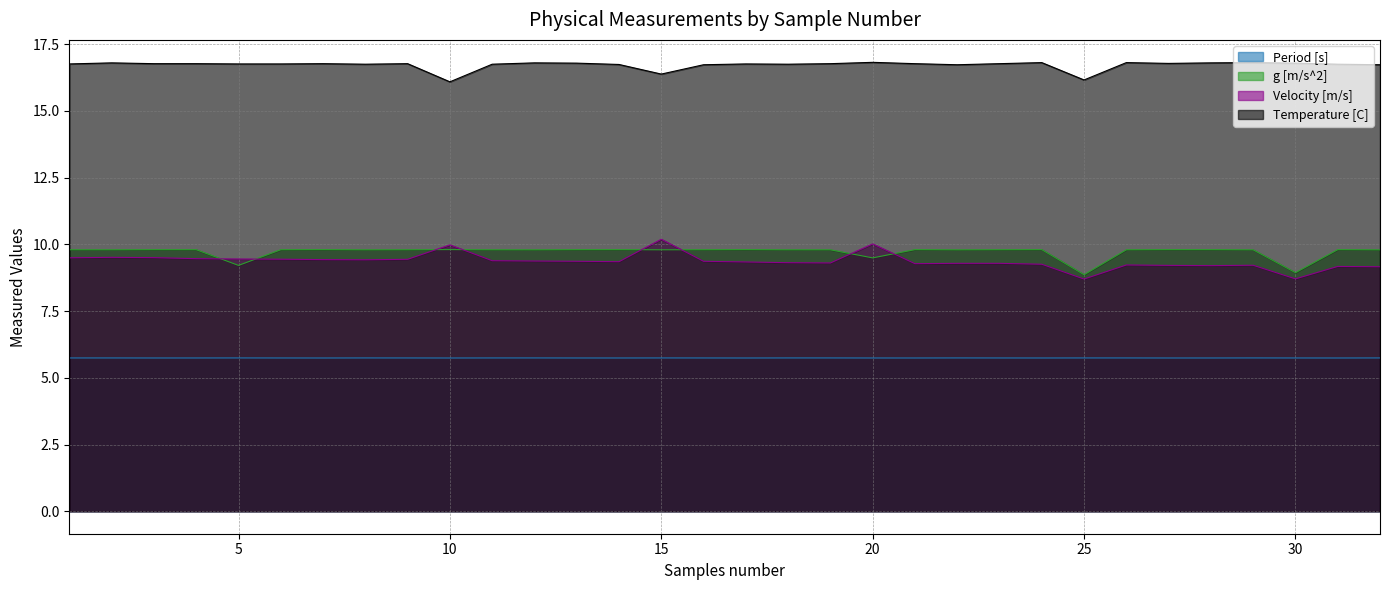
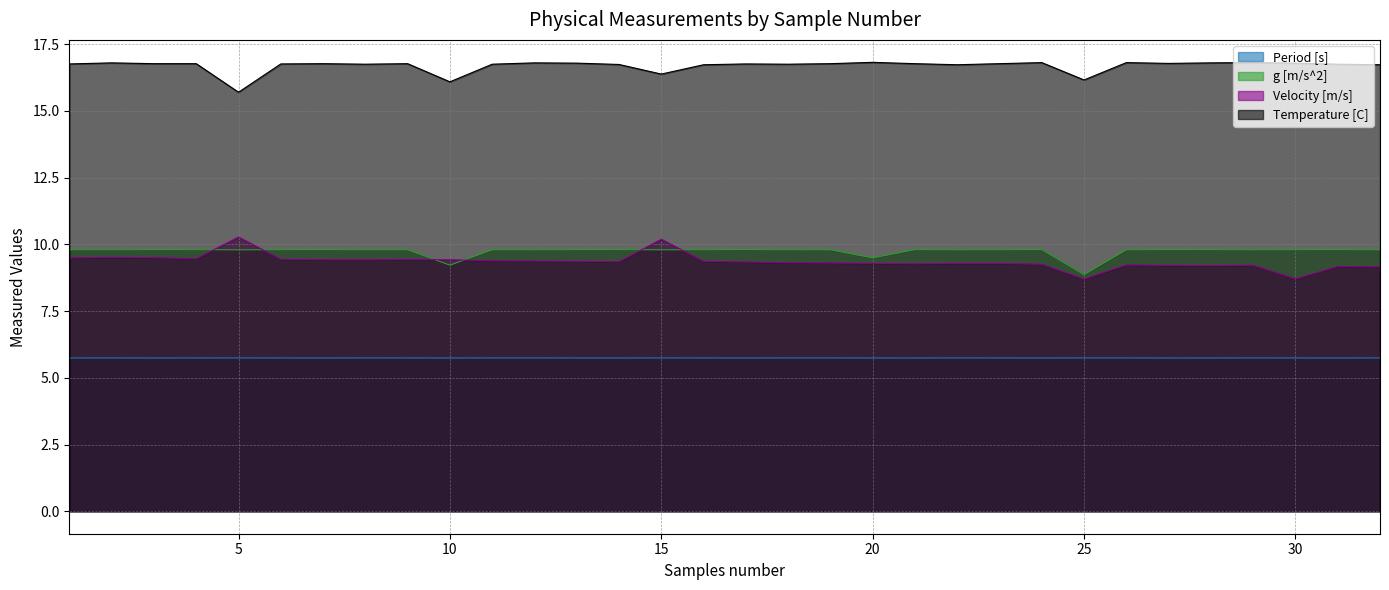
g [m/s^2], 5: 9.2 -> 9.8
Velocity [m/s], 5: 9.5 -> 10.3
Temperature [C], 5: 16.8 -> 15.7
g [m/s^2], 10: 9.8 -> 9.2
Velocity [m/s], 10: 10.0 -> 9.4
Velocity [m/s], 20: 10.0 -> 9.3
g [m/s^2], 30: 8.9 -> 9.8
